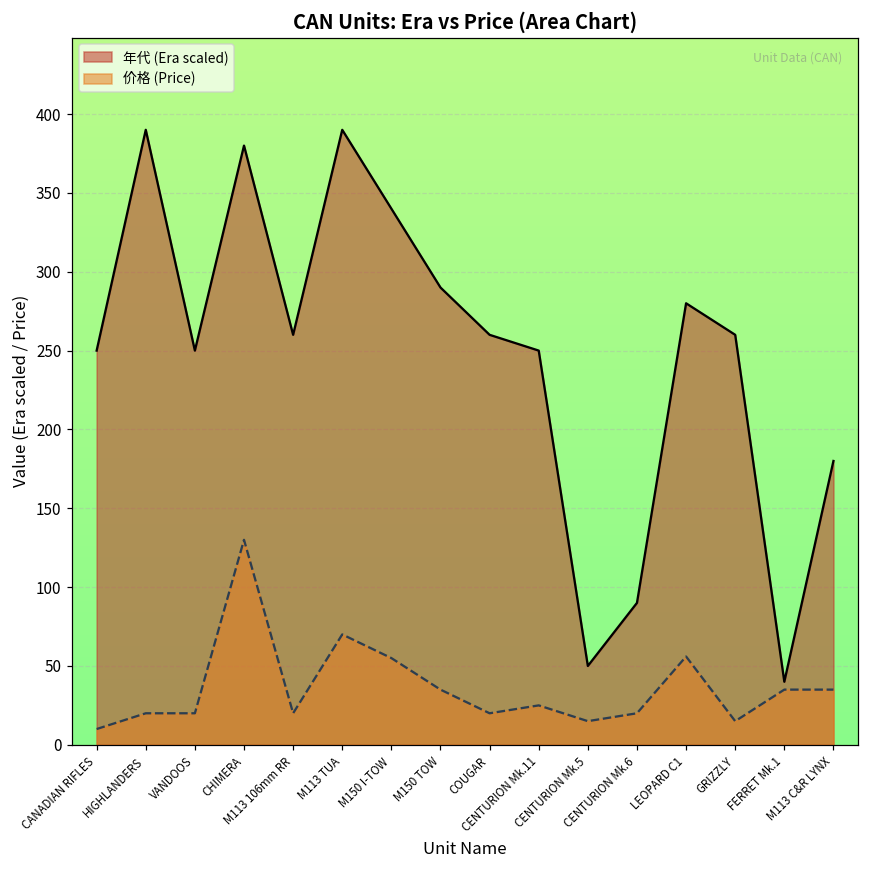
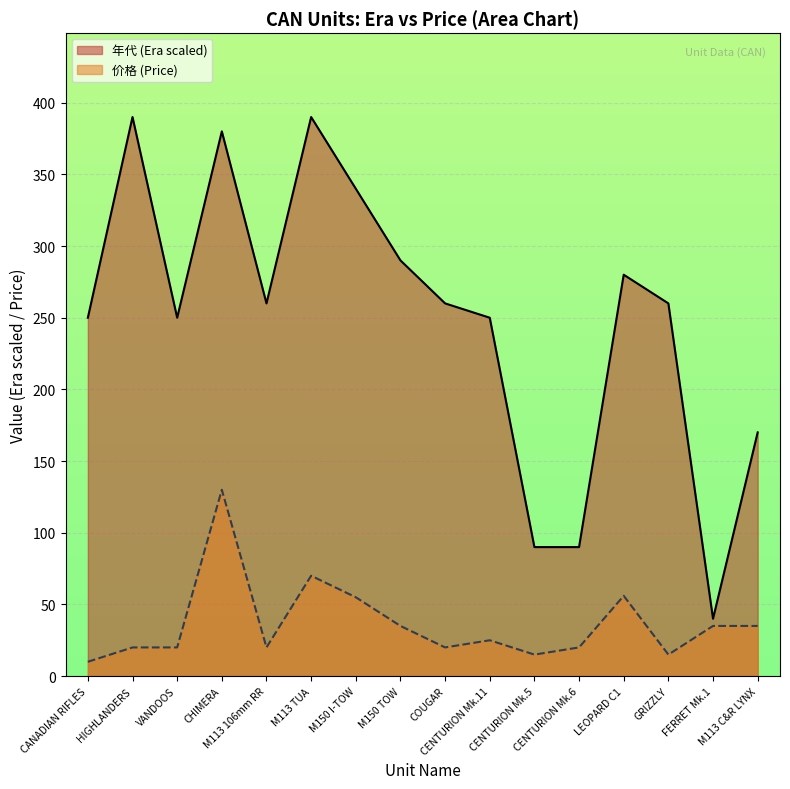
年代 (Era scaled), CENTURION Mk.5: 50 -> 90
年代 (Era scaled), M113 C&R LYNX: 180 -> 170
